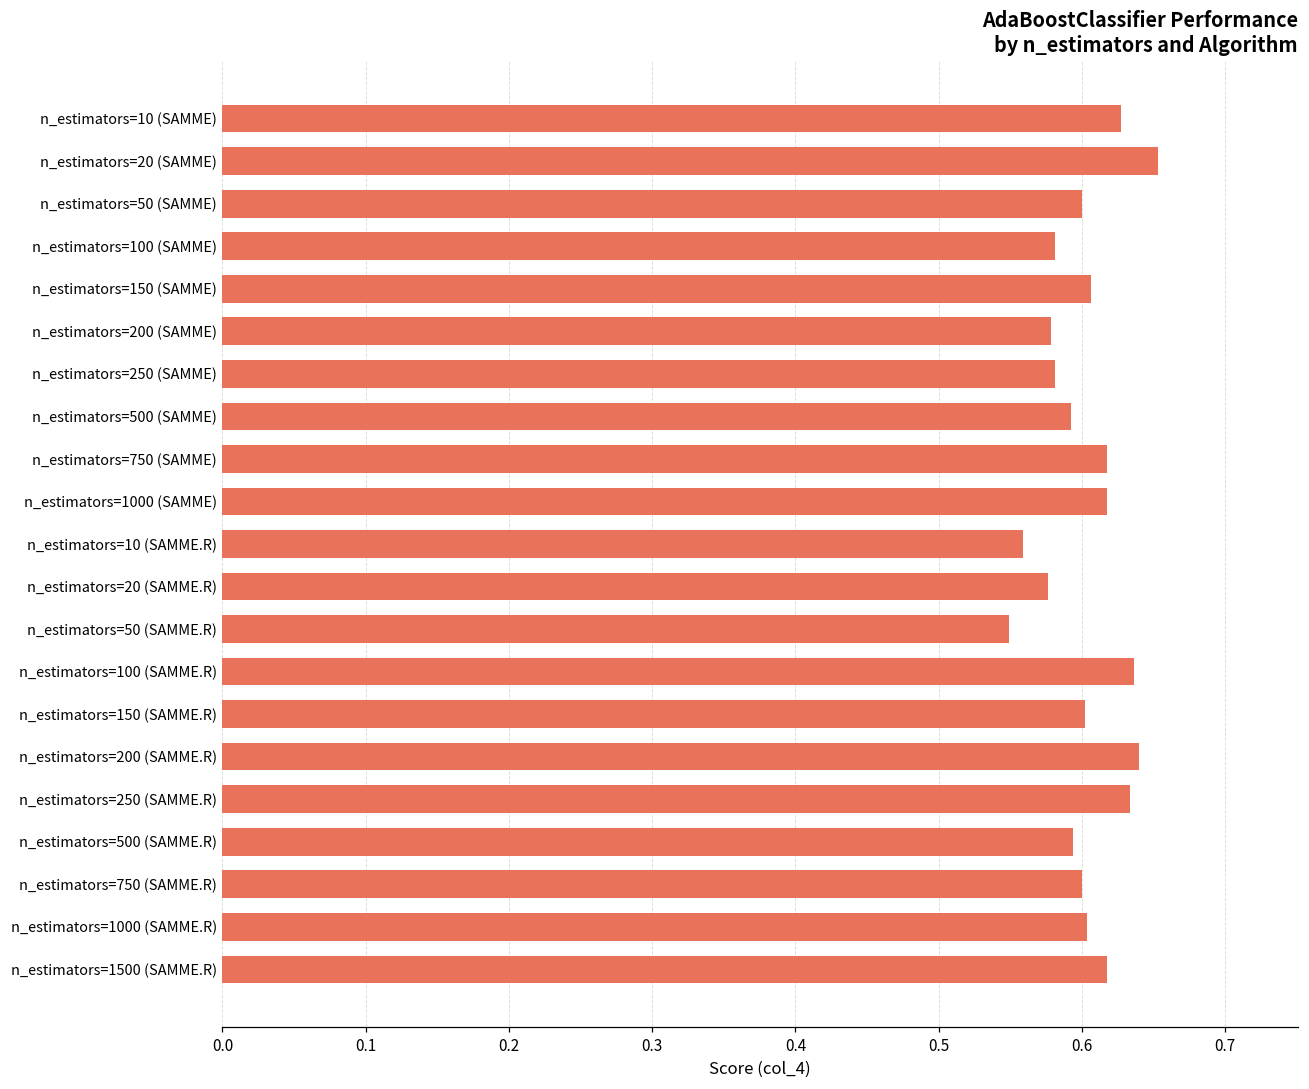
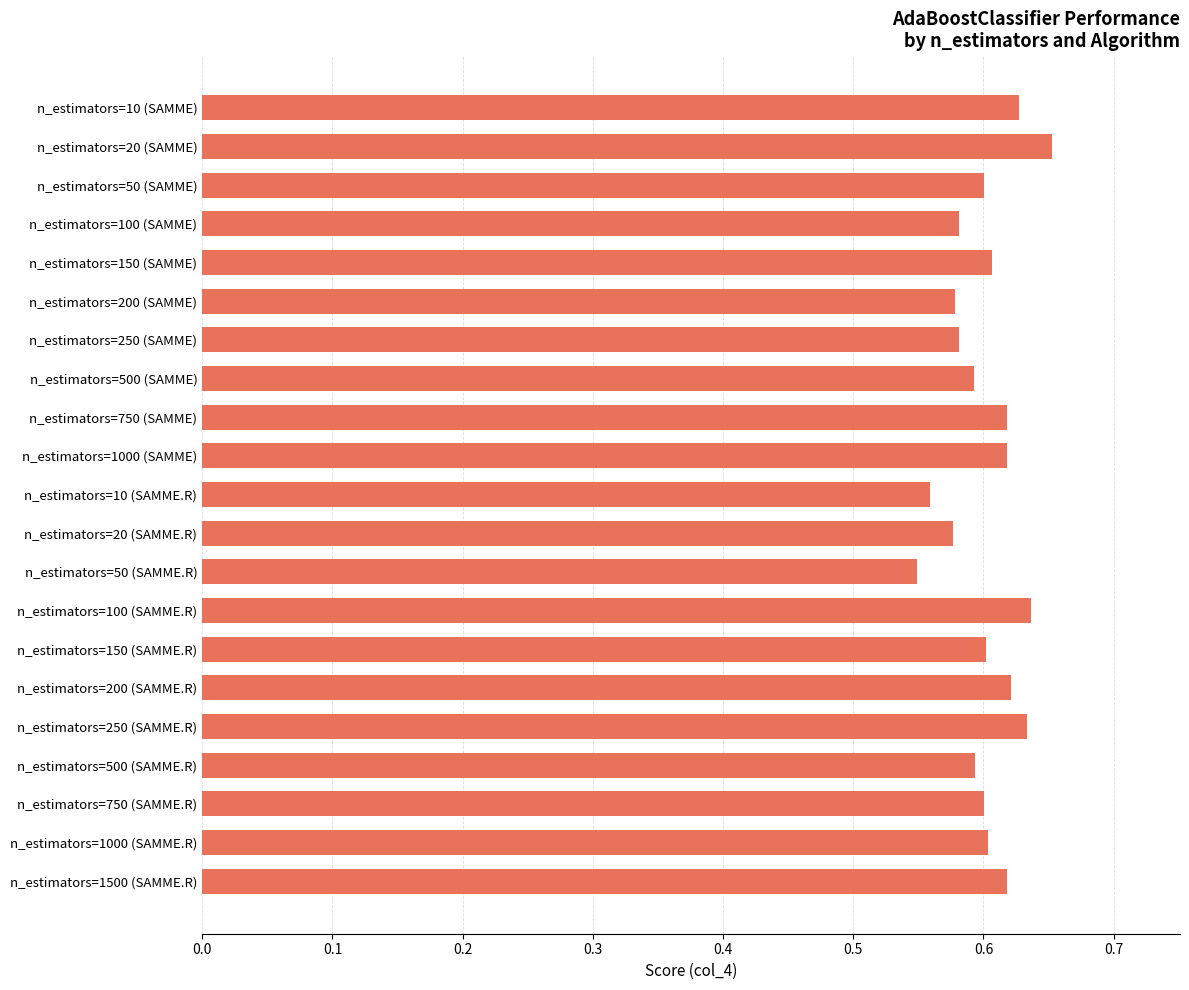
n_estimators=200 (SAMME.R): 0.640 -> 0.621
